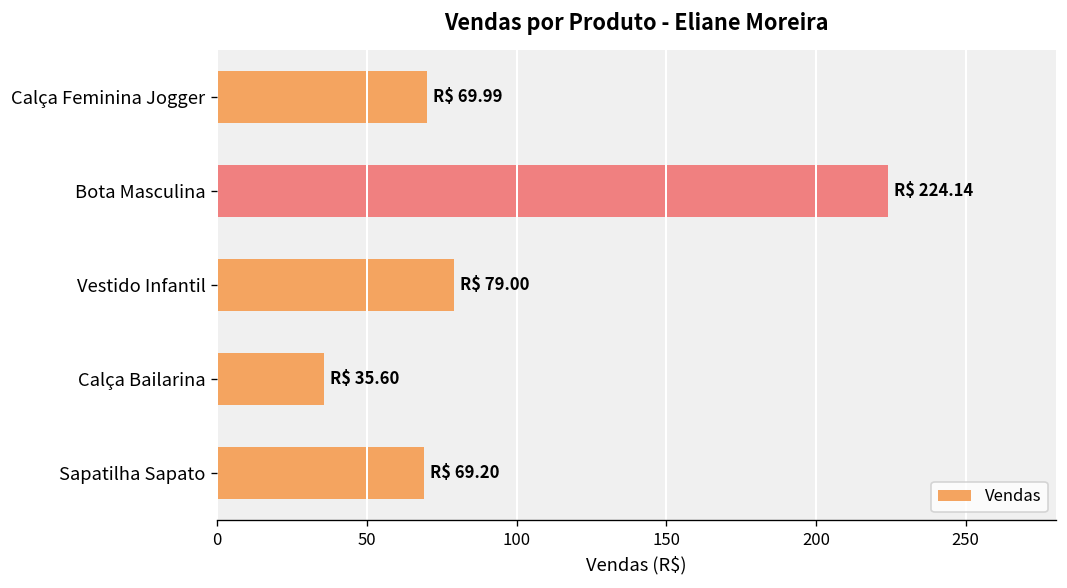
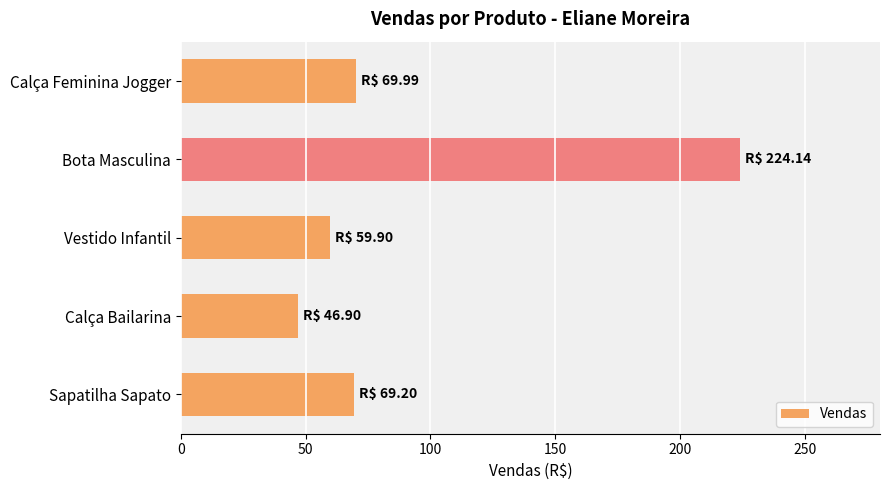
Vestido Infantil: 79.00 -> 59.90
Calça Bailarina: 35.60 -> 46.90
